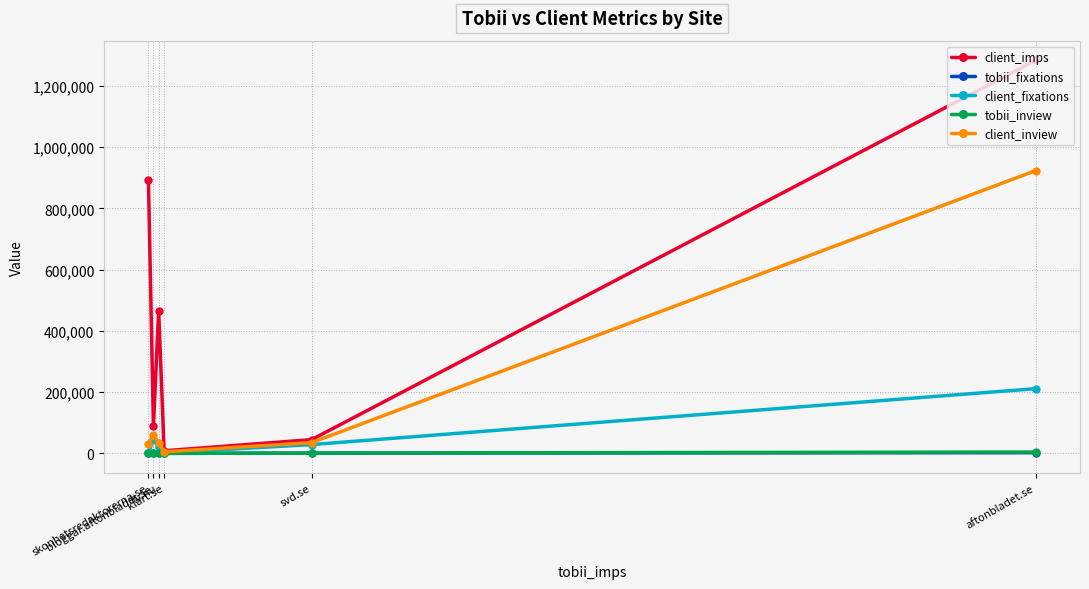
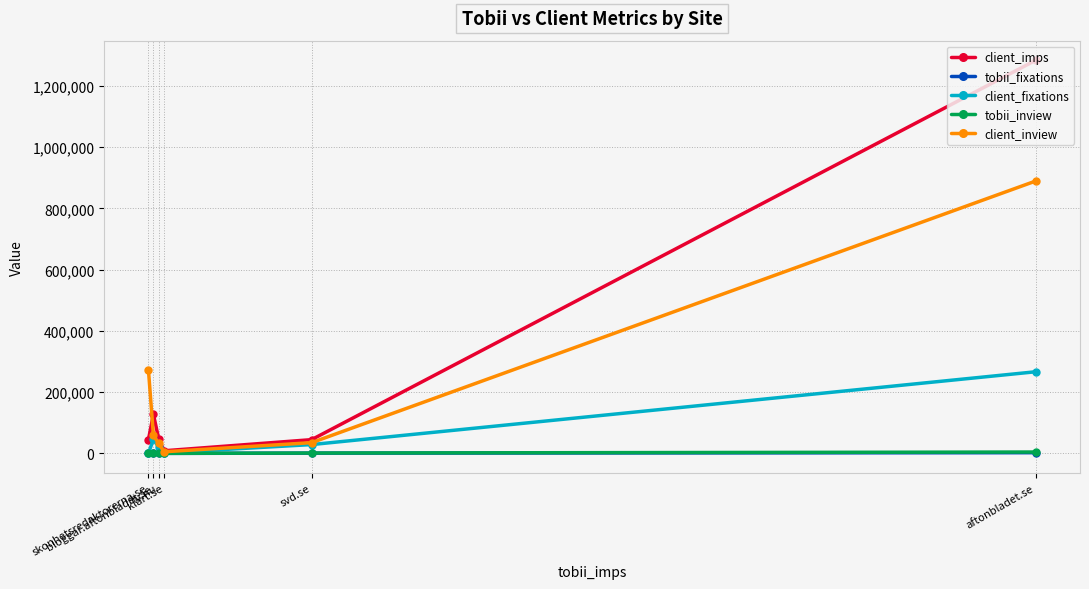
client_imps, skonhetsredaktorerna.se: 890,000 -> 40,000
client_inview, skonhetsredaktorerna.se: 30,000 -> 270,000
client_imps, bloggar.aftonbladet.se: 90,000 -> 130,000
client_imps, tv.nu: 470,000 -> 50,000
client_fixations, aftonbladet.se: 210,000 -> 270,000
client_inview, aftonbladet.se: 920,000 -> 890,000
